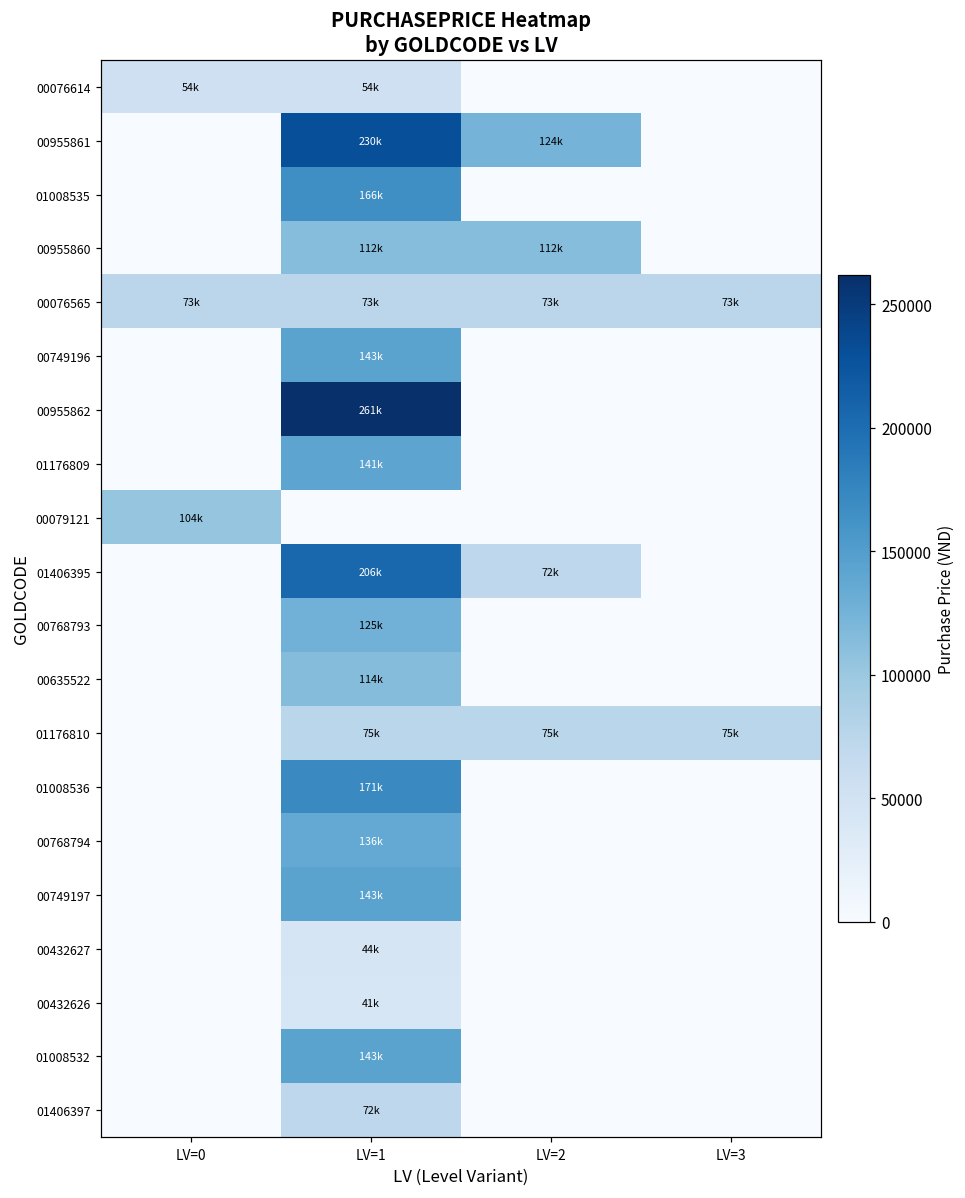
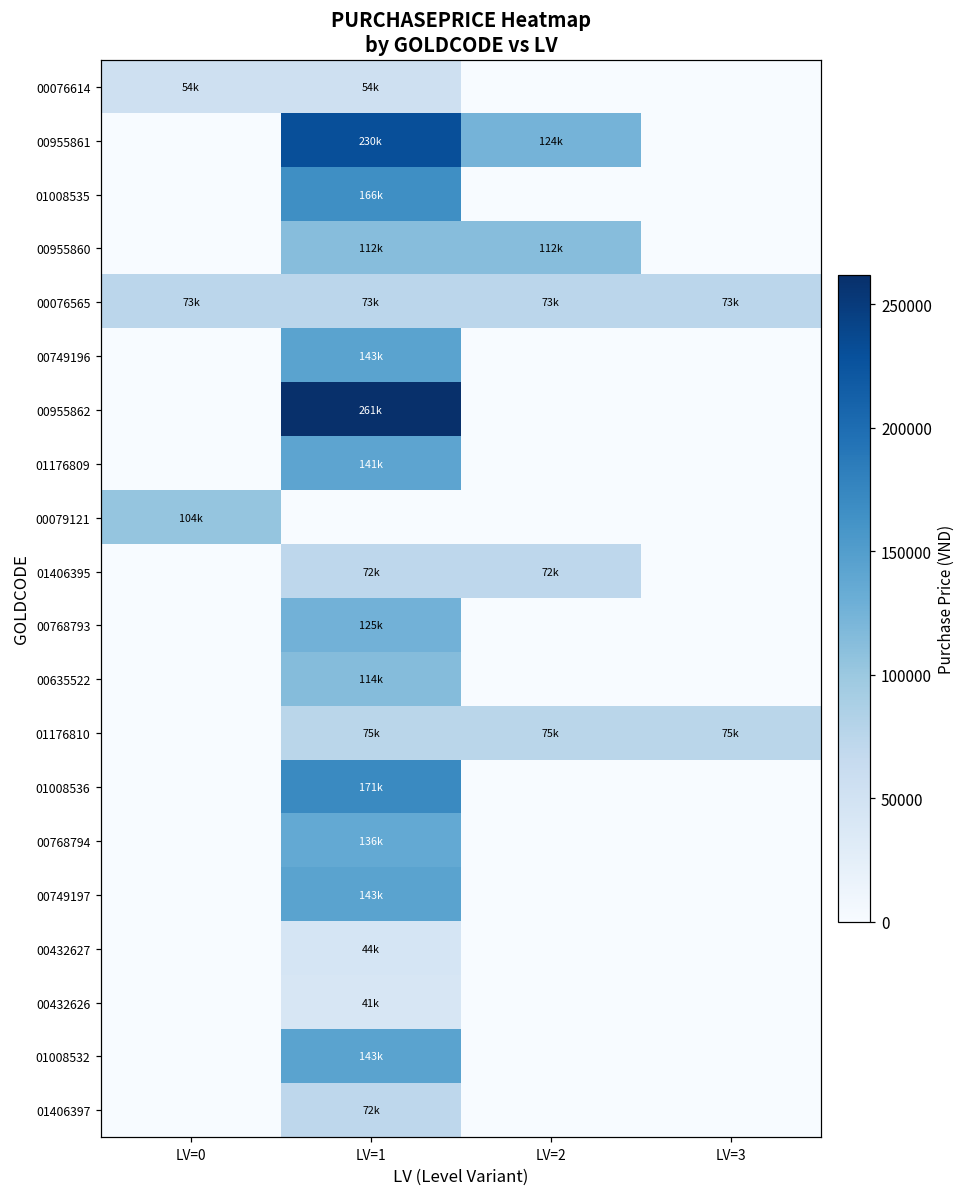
01406395, LV=1: 206k -> 72k
